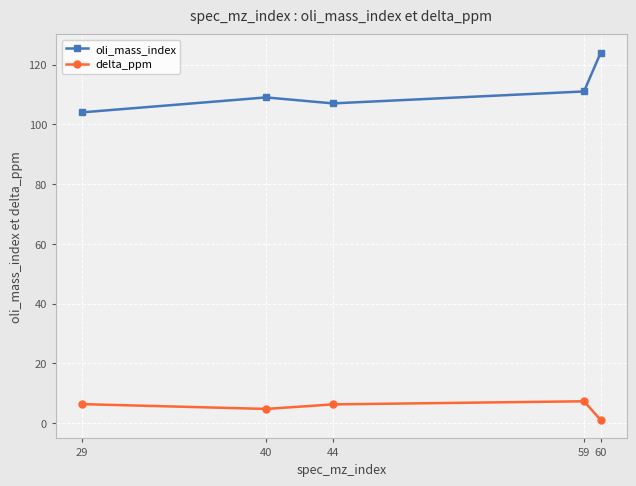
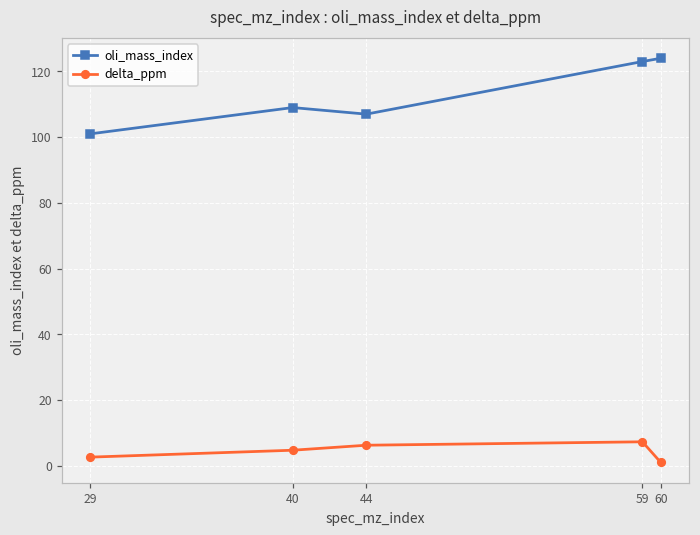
oli_mass_index, 29: 104 -> 101
delta_ppm, 29: 6 -> 3
oli_mass_index, 59: 111 -> 123
